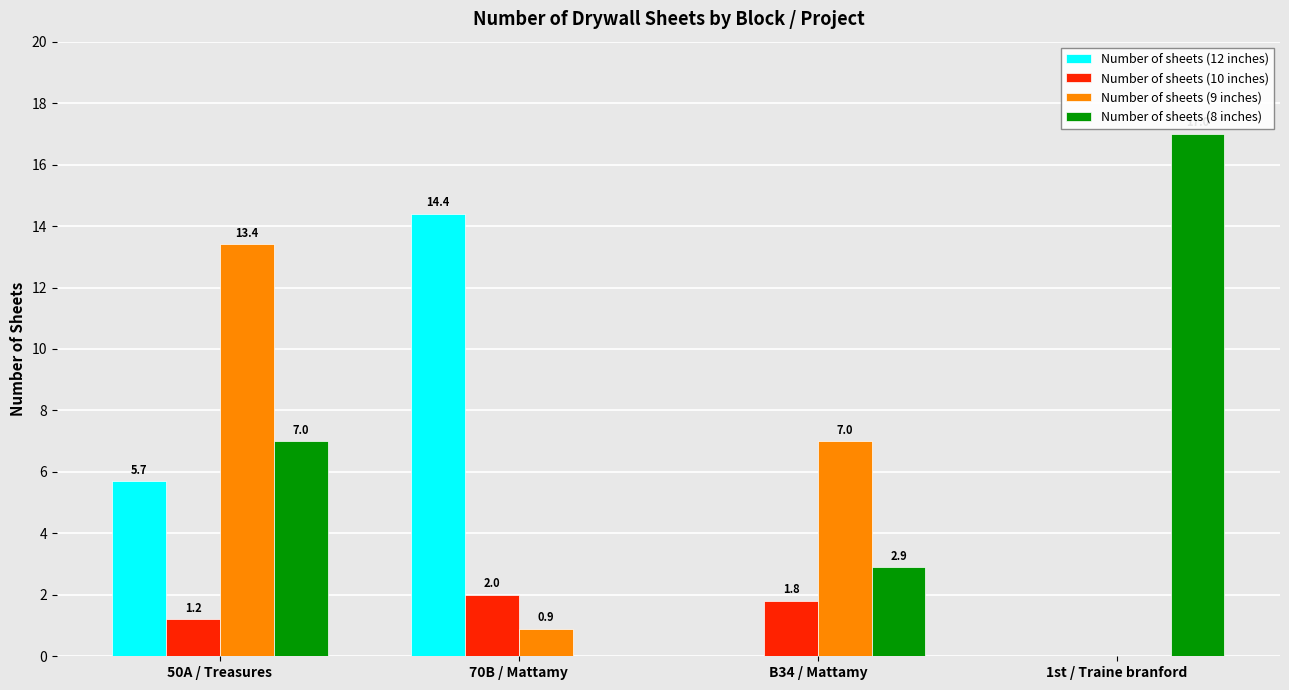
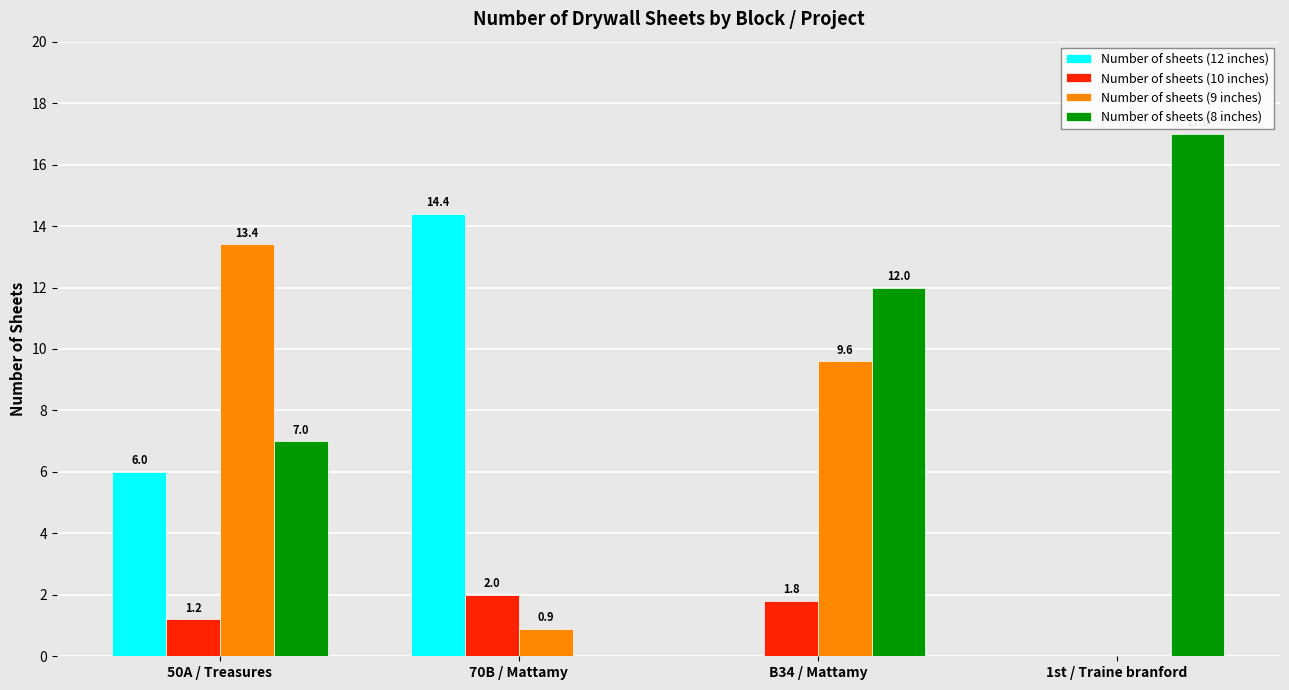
Number of sheets (12 inches), 50A / Treasures: 5.7 -> 6.0
Number of sheets (9 inches), B34 / Mattamy: 7.0 -> 9.6
Number of sheets (8 inches), B34 / Mattamy: 2.9 -> 12.0
